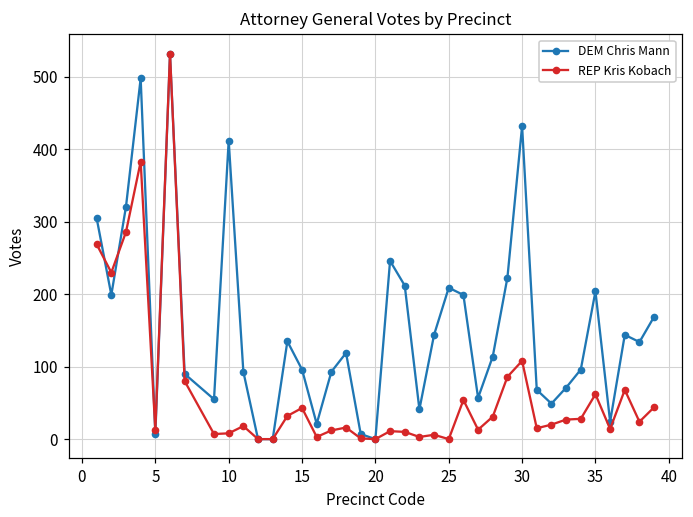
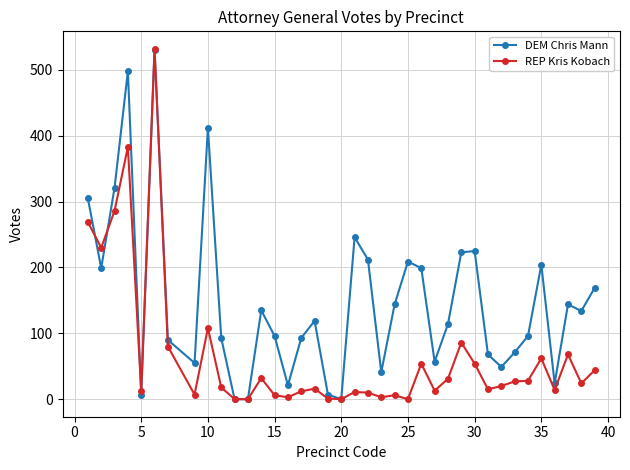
REP Kris Kobach, 10: 10 -> 110
REP Kris Kobach, 15: 40 -> 10
DEM Chris Mann, 30: 430 -> 230
REP Kris Kobach, 30: 110 -> 50
